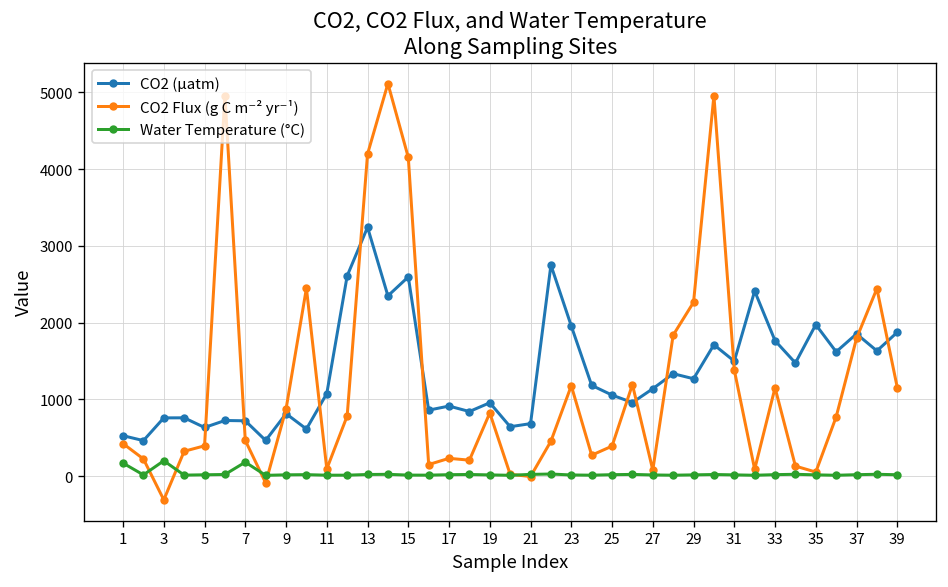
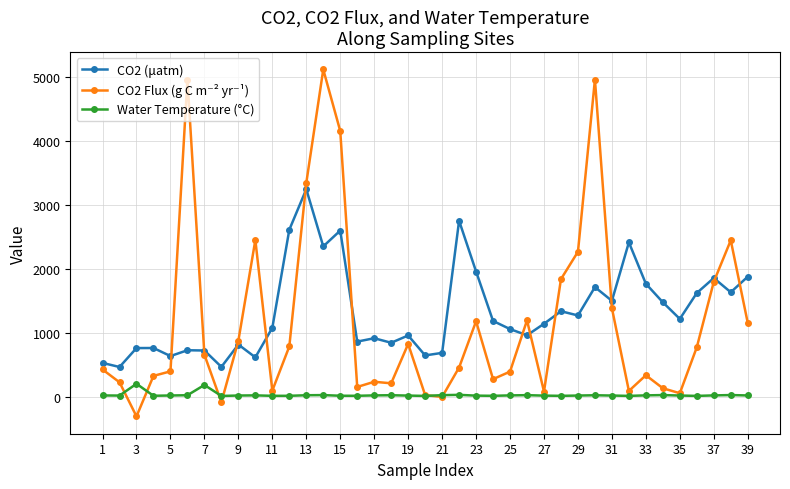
Water Temperature (°C), 1: 200 -> 0
CO2 Flux (g C m⁻² yr⁻¹), 7: 500 -> 700
CO2 Flux (g C m⁻² yr⁻¹), 13: 4200 -> 3300
CO2 Flux (g C m⁻² yr⁻¹), 33: 1200 -> 300
CO2 (μatm), 35: 2000 -> 1200
